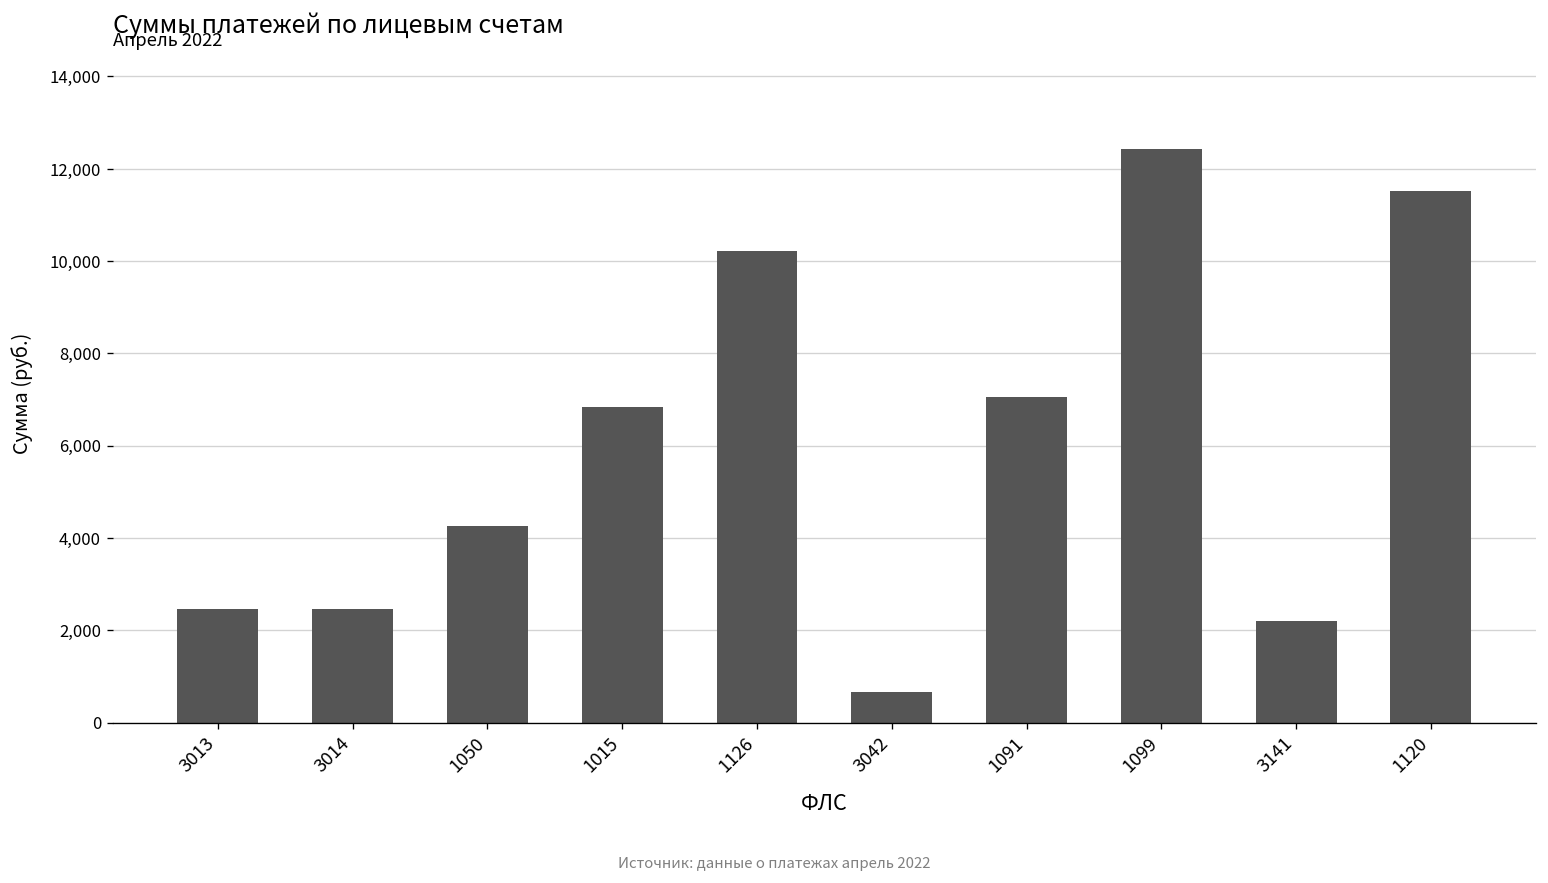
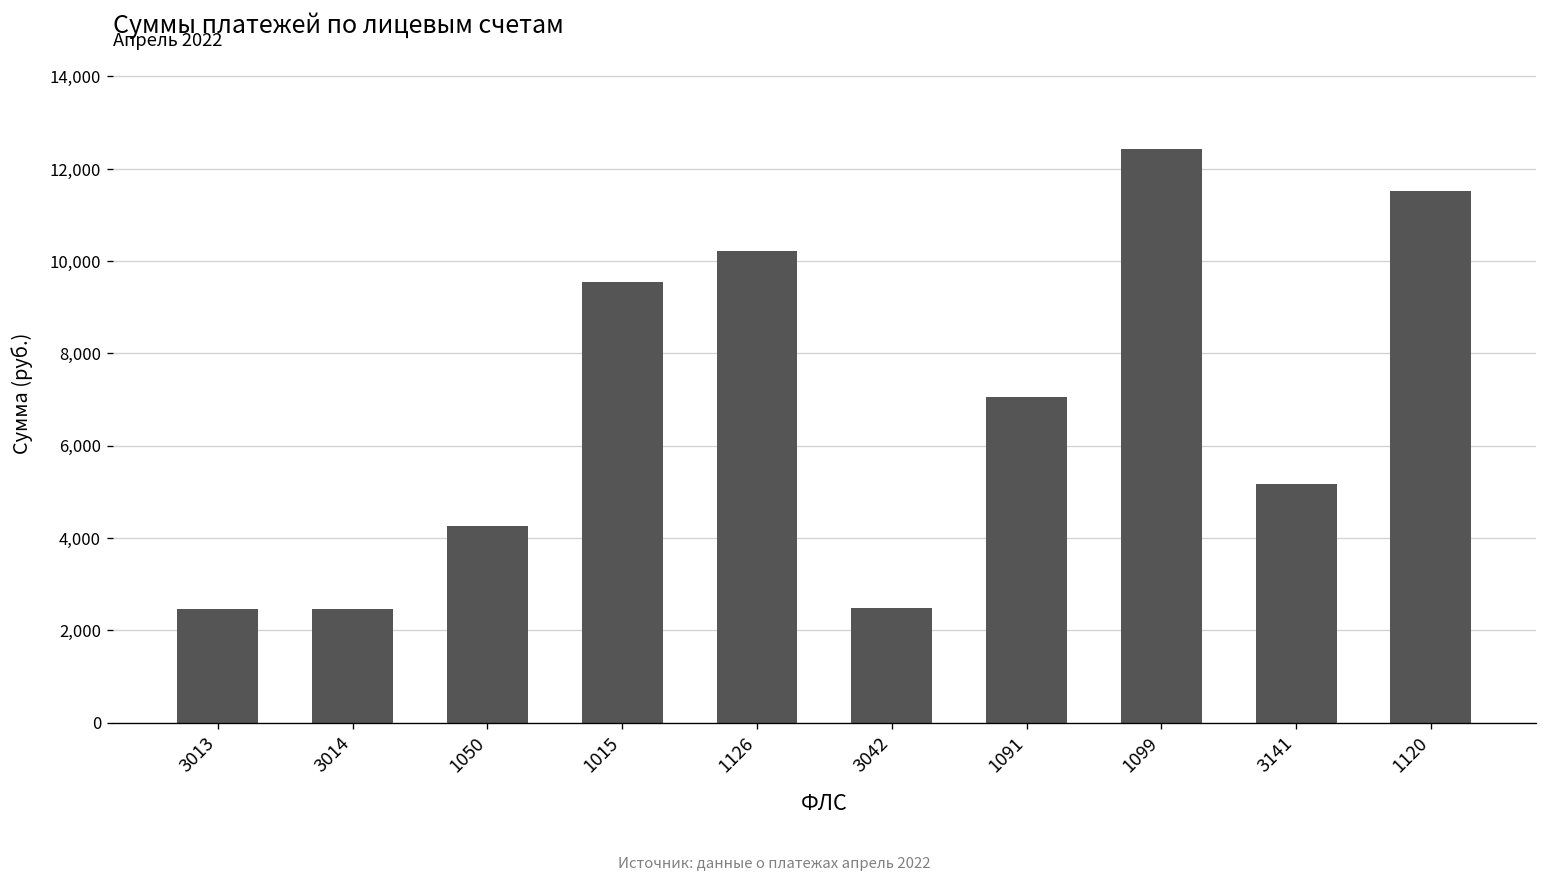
1015: 6,800 -> 9,600
3042: 700 -> 2,500
3141: 2,200 -> 5,200
